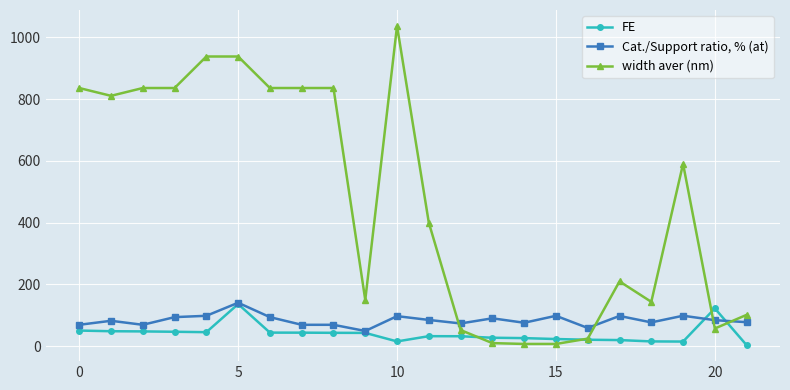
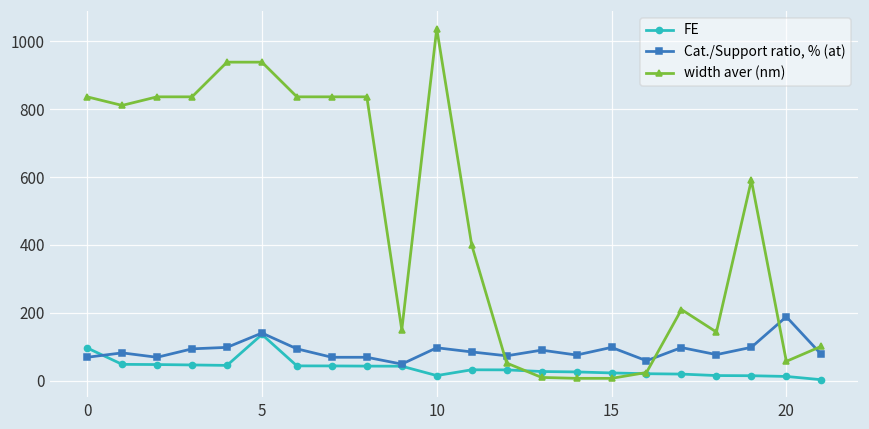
FE, 0: 50 -> 100
FE, 20: 120 -> 10
Cat./Support ratio, % (at), 20: 80 -> 190
